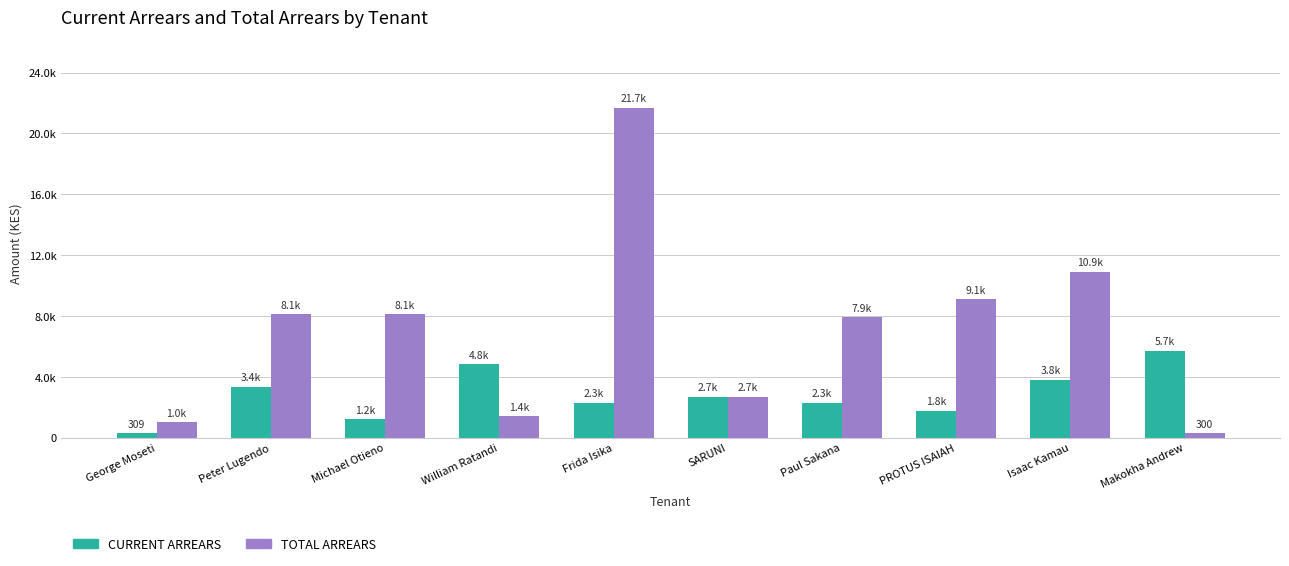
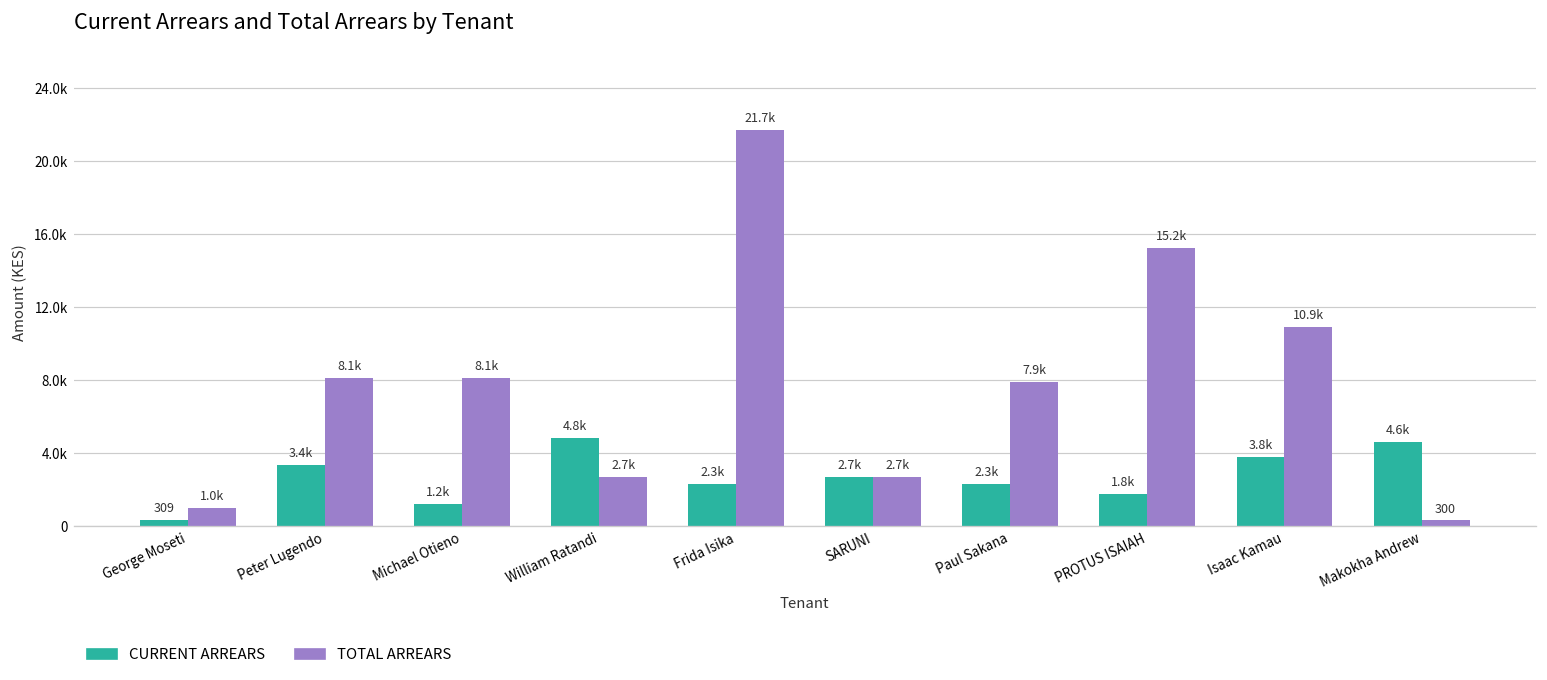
TOTAL ARREARS, William Ratandi: 1.4k -> 2.7k
TOTAL ARREARS, PROTUS ISAIAH: 9.1k -> 15.2k
CURRENT ARREARS, Makokha Andrew: 5.7k -> 4.6k
